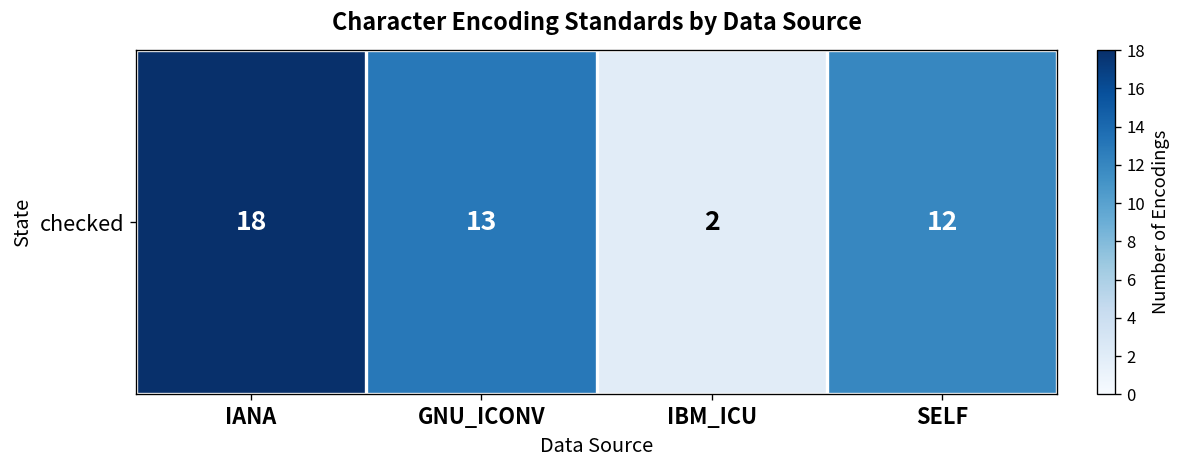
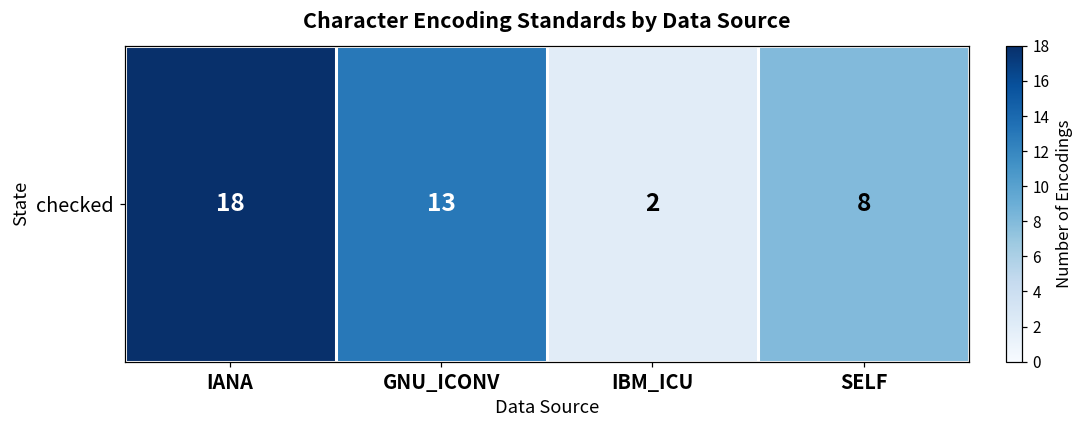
checked, SELF: 12 -> 8
